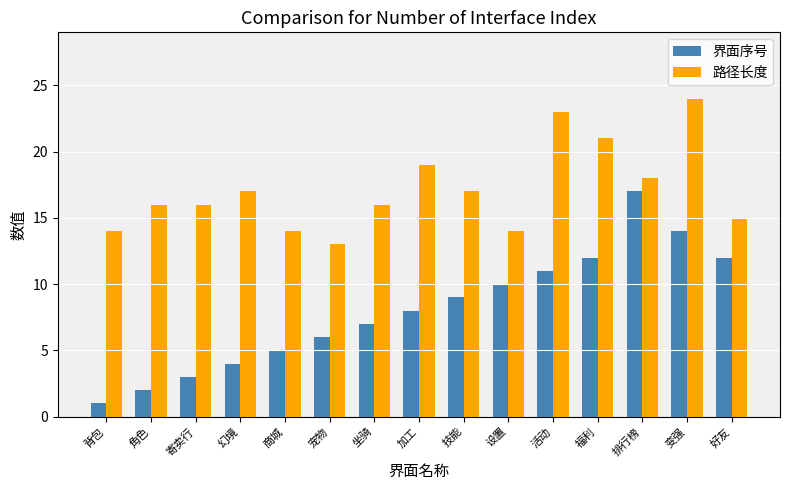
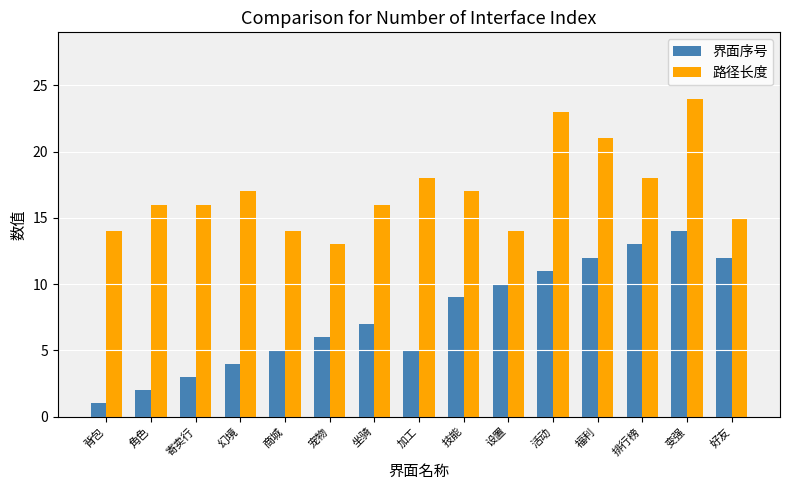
界面序号, 加工: 8 -> 5
路径长度, 加工: 19 -> 18
界面序号, 排行榜: 17 -> 13
